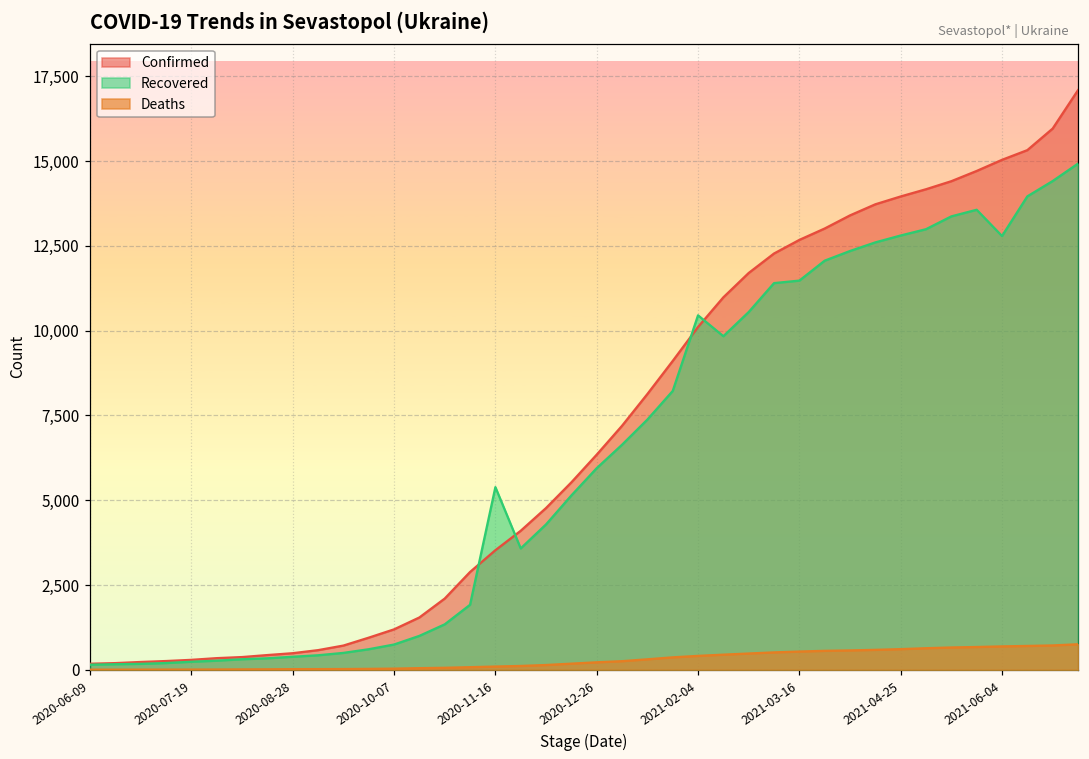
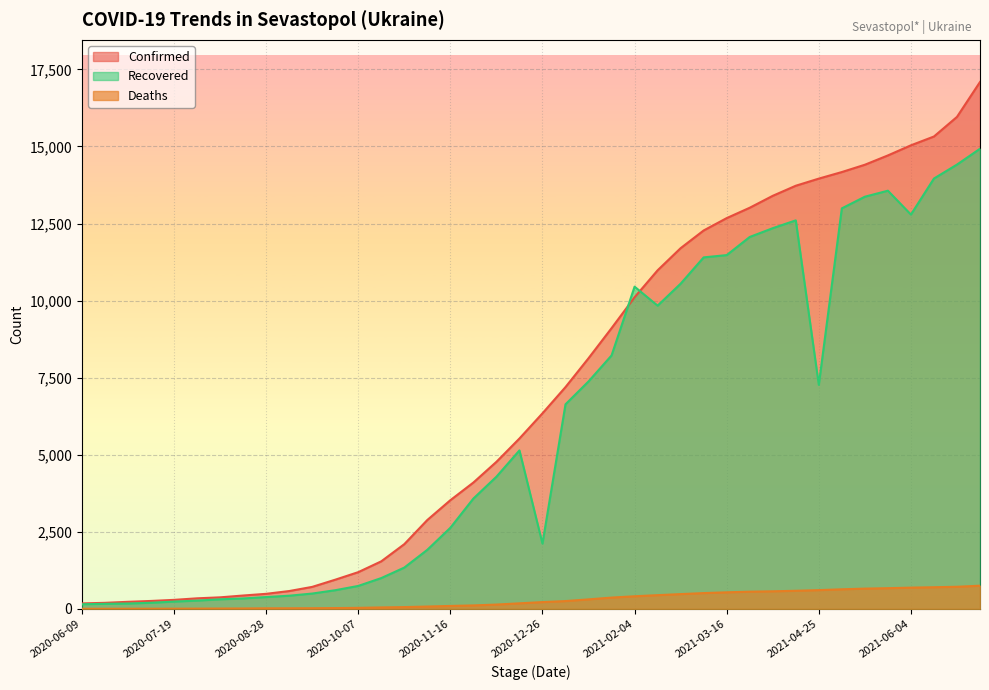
Recovered, 2020-11-16: 5,400 -> 2,600
Recovered, 2020-12-26: 5,900 -> 2,100
Recovered, 2021-04-25: 12,800 -> 7,300
